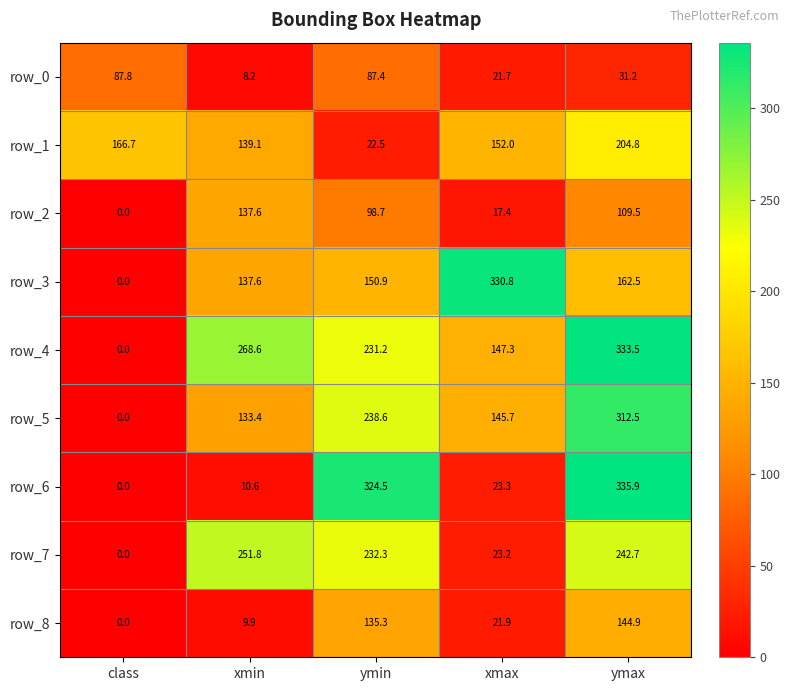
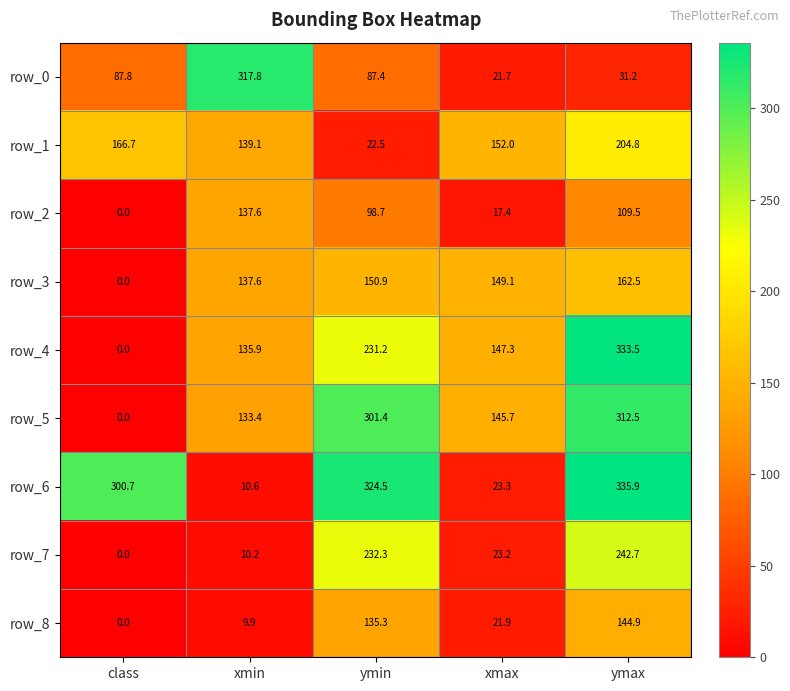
row_0, xmin: 8.2 -> 317.8
row_3, xmax: 330.8 -> 149.1
row_4, xmin: 268.6 -> 135.9
row_5, ymin: 238.6 -> 301.4
row_6, class: 0.0 -> 300.7
row_7, xmin: 251.8 -> 10.2
